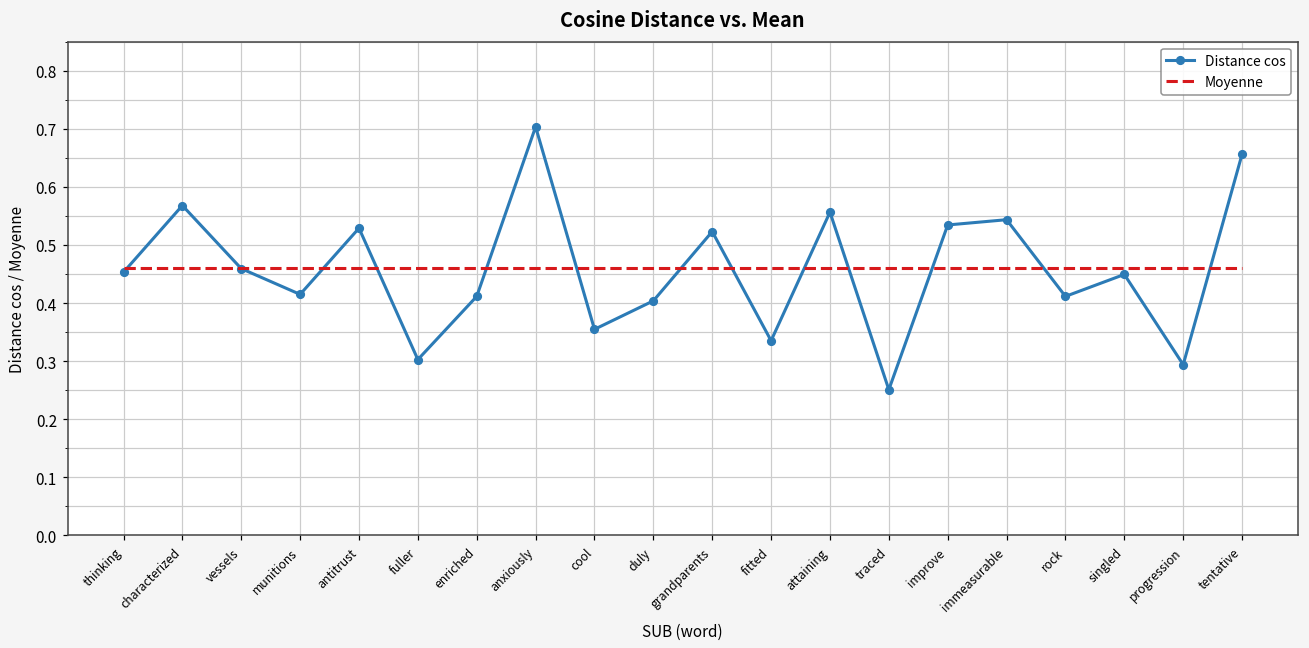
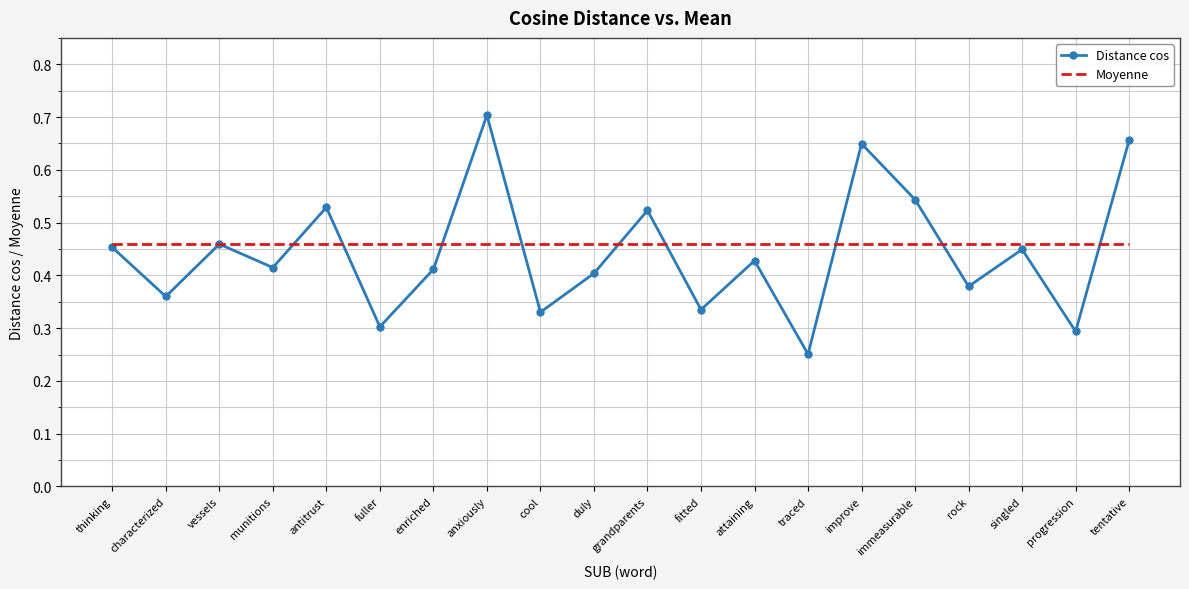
Distance cos, characterized: 0.57 -> 0.36
Distance cos, cool: 0.35 -> 0.33
Distance cos, attaining: 0.56 -> 0.43
Distance cos, improve: 0.53 -> 0.65
Distance cos, rock: 0.41 -> 0.38
